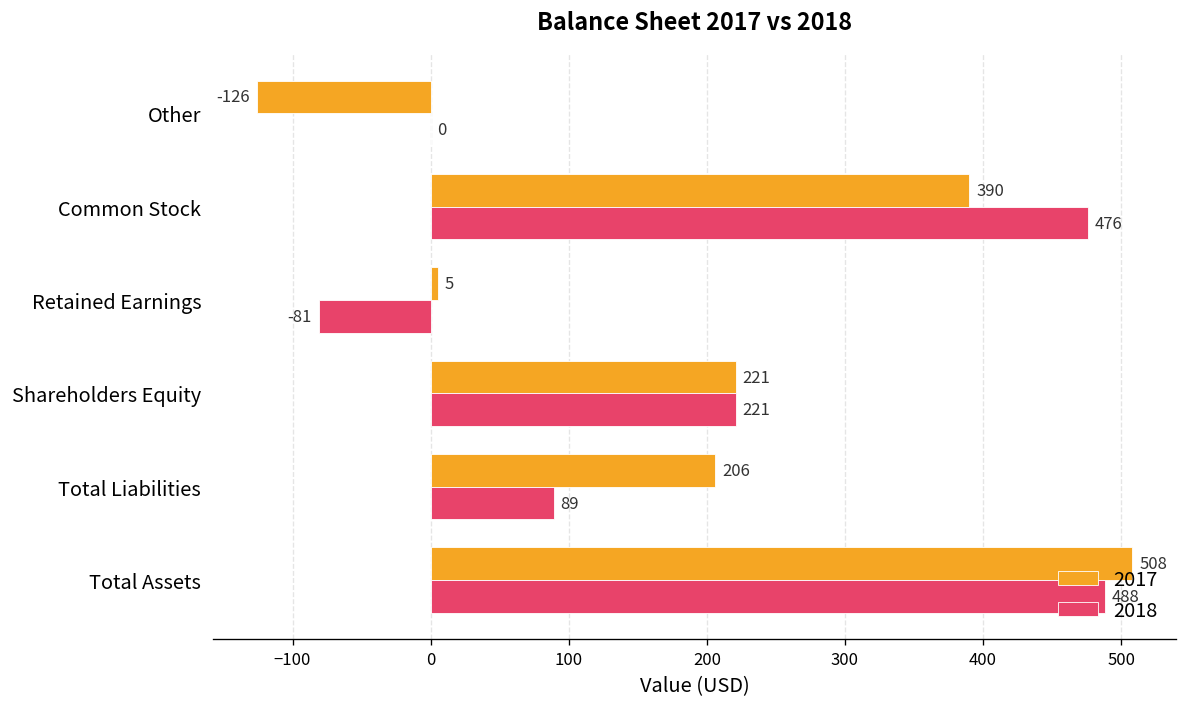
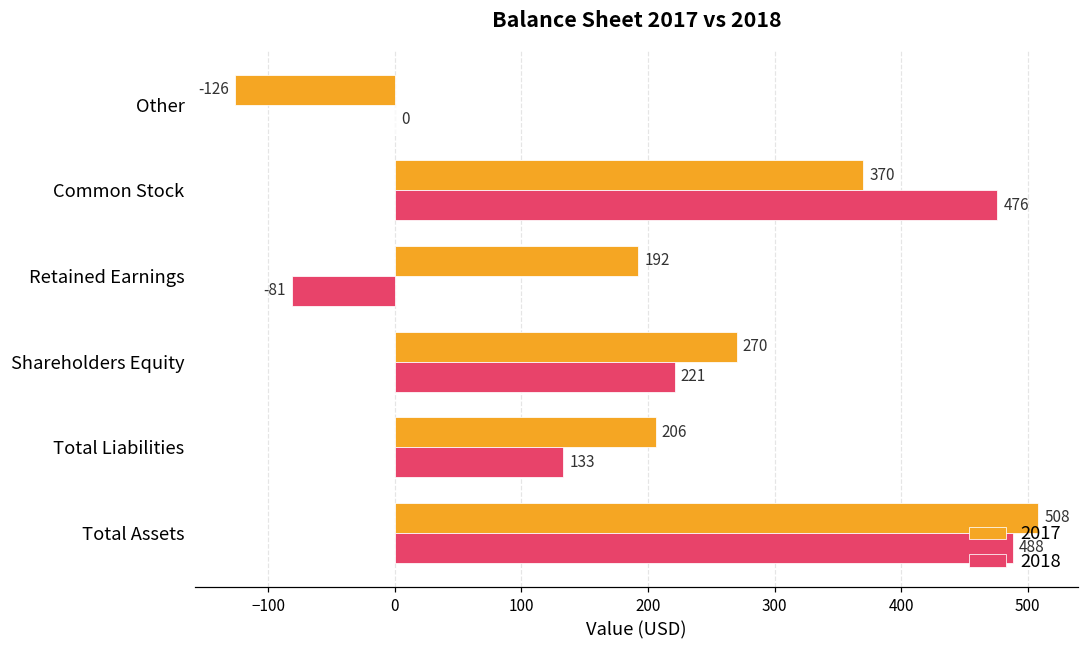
2017, Common Stock: 390 -> 370
2017, Retained Earnings: 5 -> 192
2017, Shareholders Equity: 221 -> 270
2018, Total Liabilities: 89 -> 133
